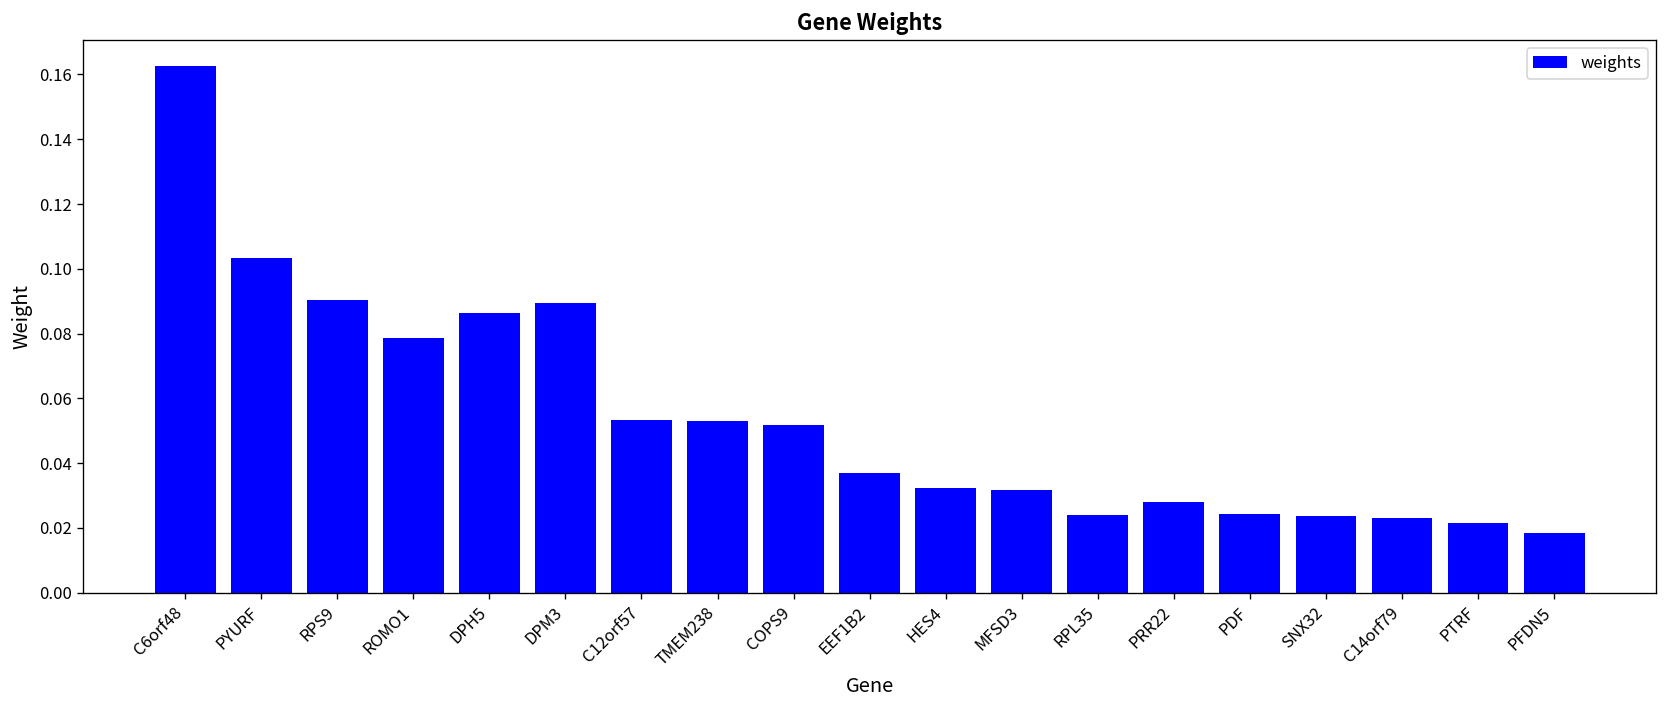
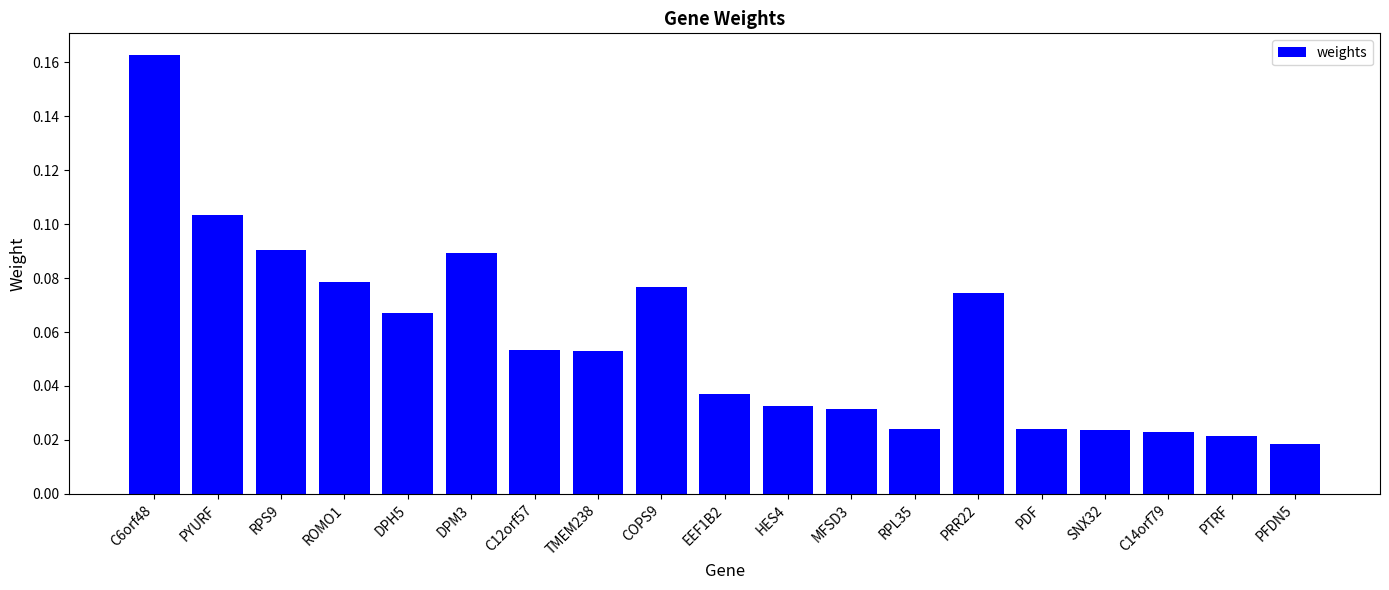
DPH5: 0.086 -> 0.067
COPS9: 0.052 -> 0.077
PRR22: 0.028 -> 0.075
